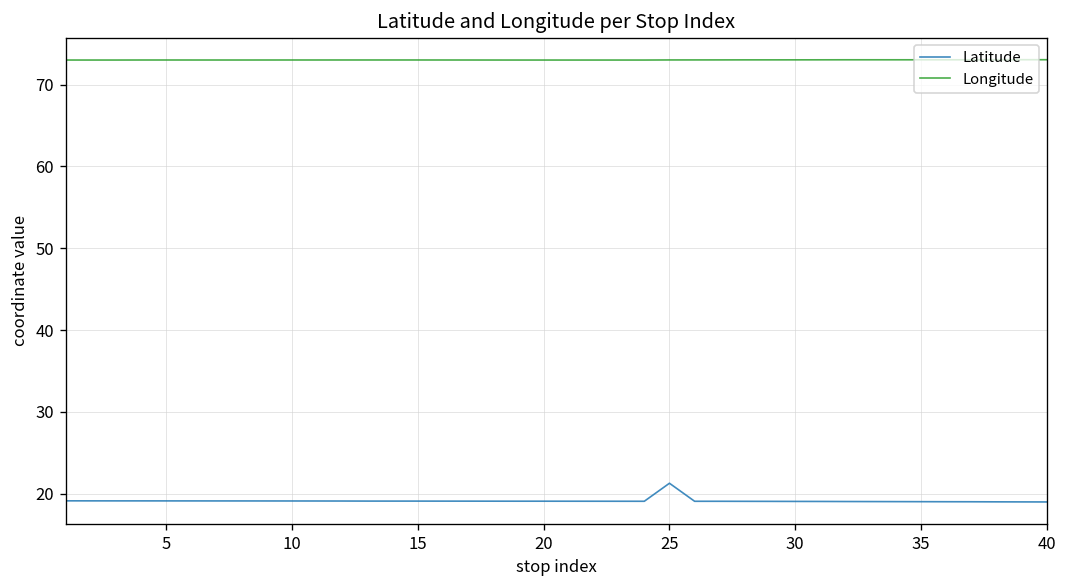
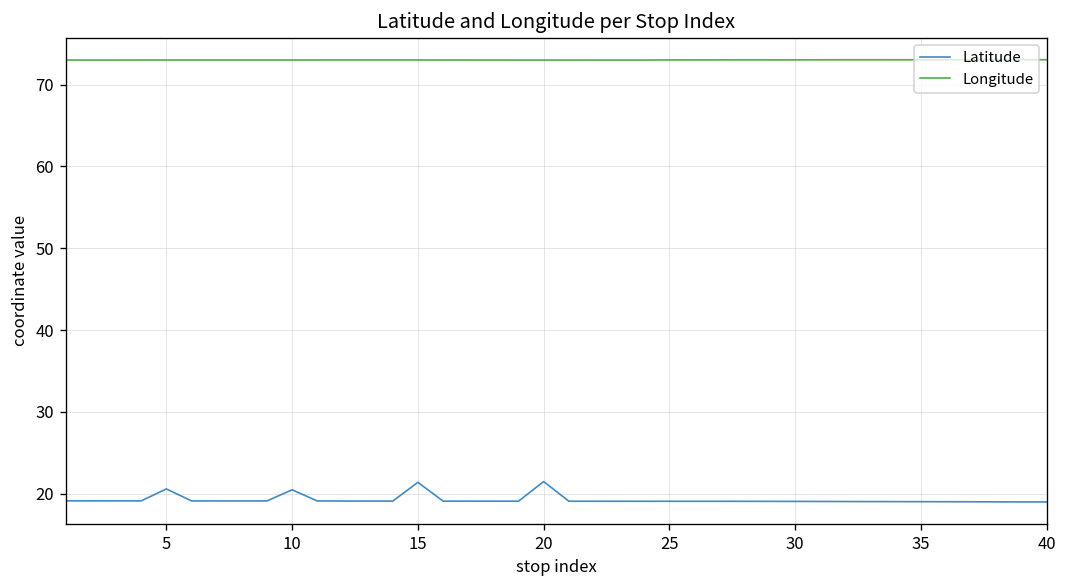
Latitude, 5: 19 -> 21
Latitude, 10: 19 -> 20
Latitude, 15: 19 -> 21
Latitude, 20: 19 -> 21
Latitude, 25: 21 -> 19
